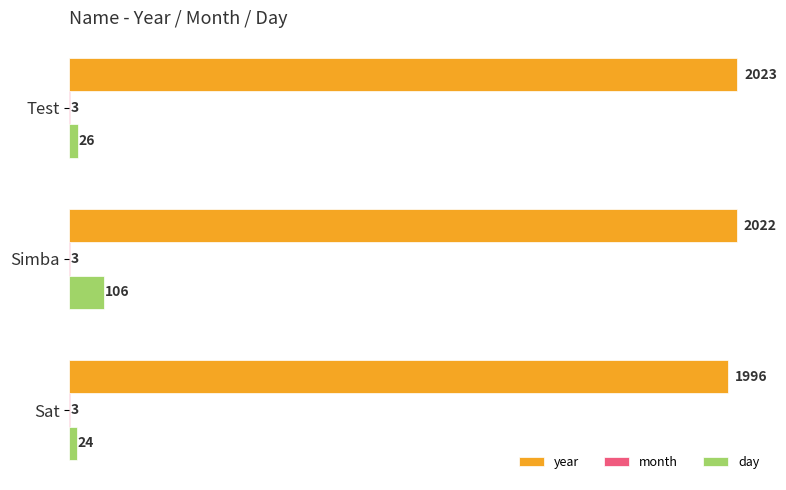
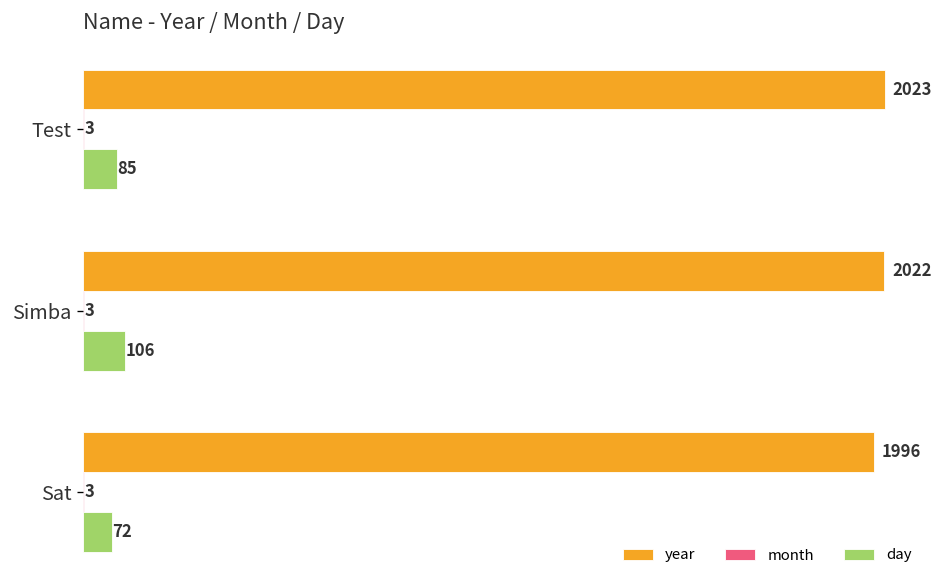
day, Test: 26 -> 85
day, Sat: 24 -> 72
